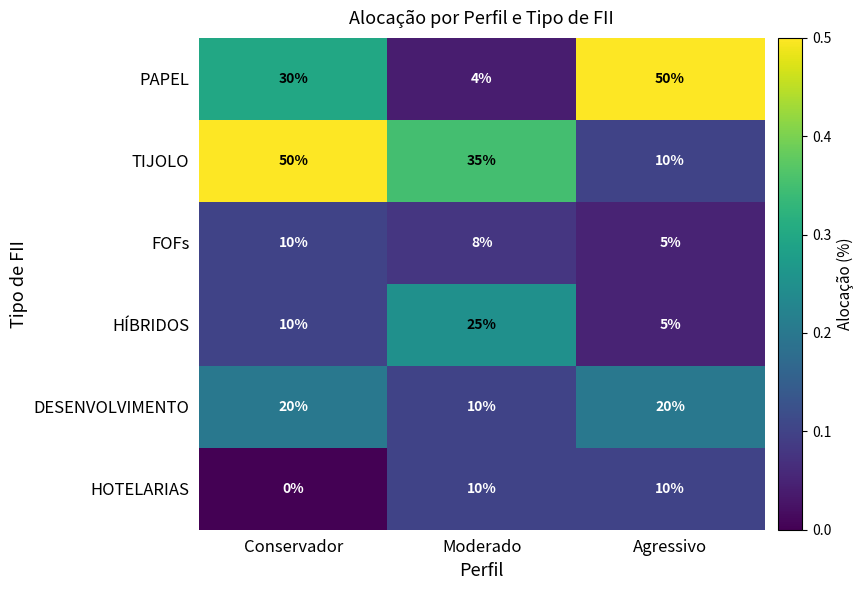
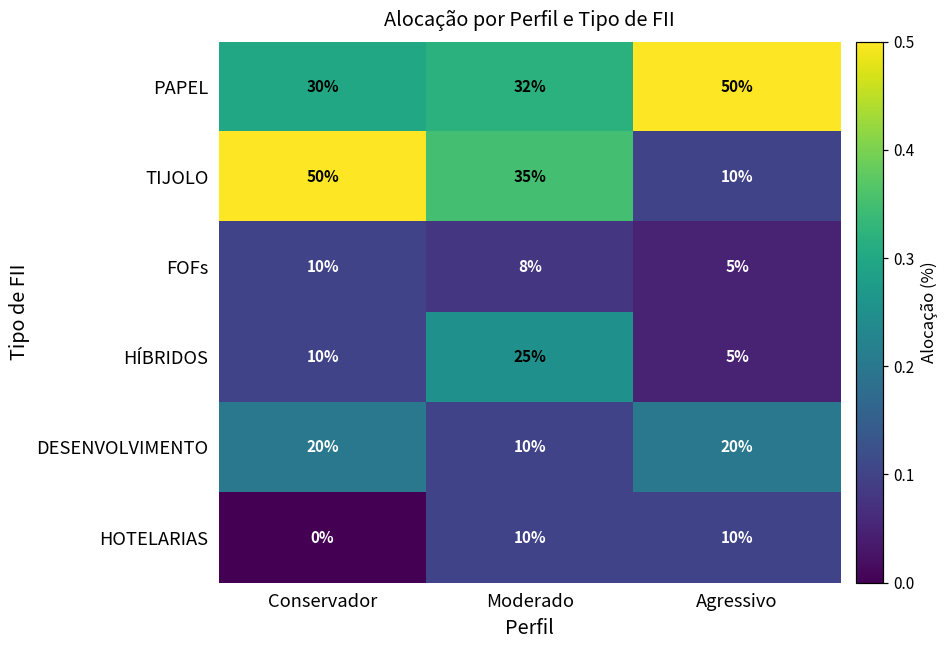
PAPEL, Moderado: 4% -> 32%
